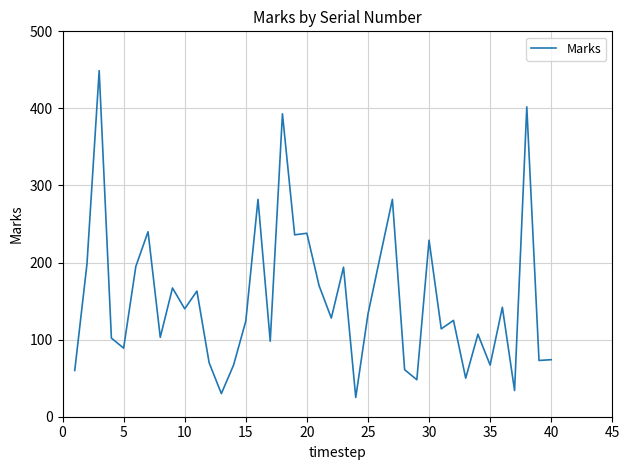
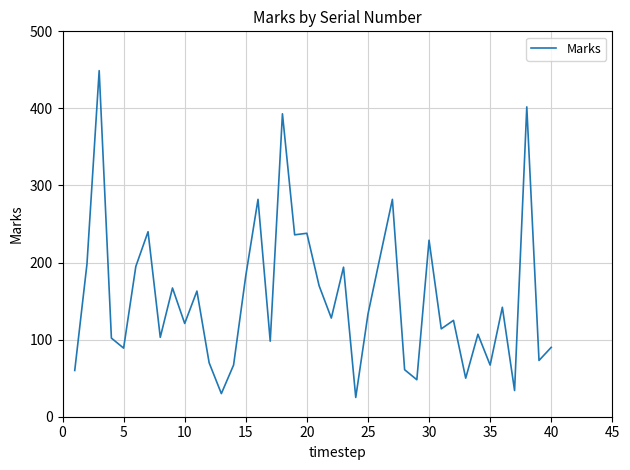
10: 140 -> 120
15: 120 -> 180
40: 70 -> 90
